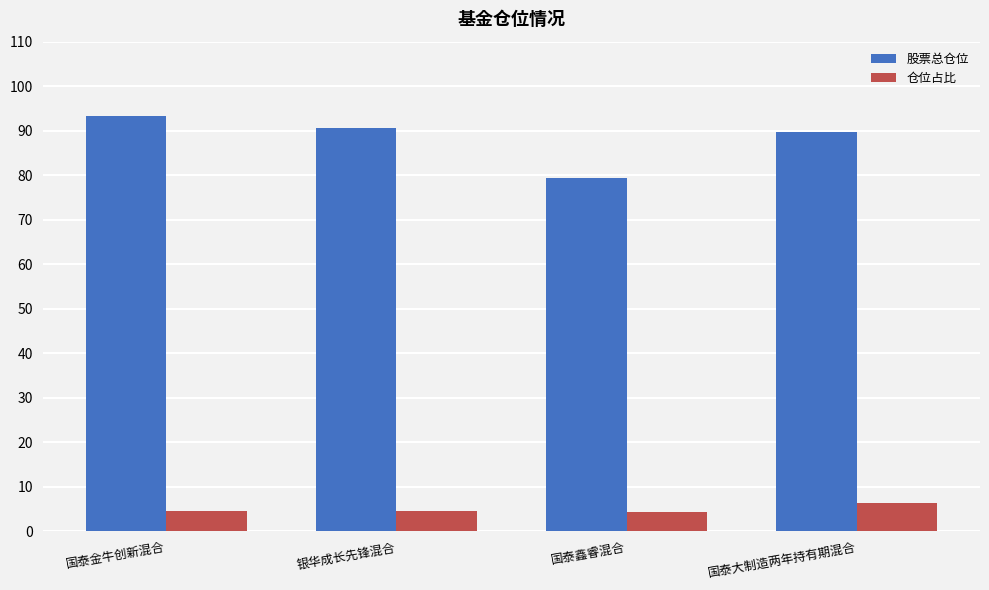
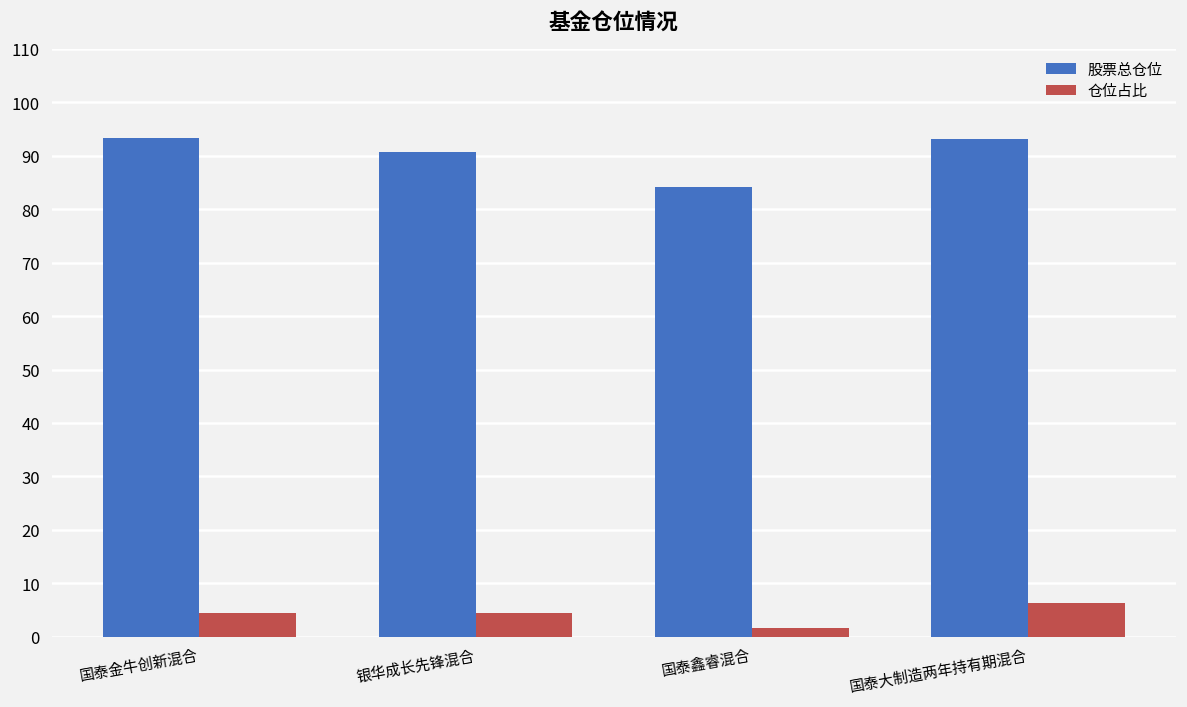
股票总仓位, 国泰鑫睿混合: 79 -> 84
仓位占比, 国泰鑫睿混合: 4 -> 2
股票总仓位, 国泰大制造两年持有期混合: 90 -> 93
